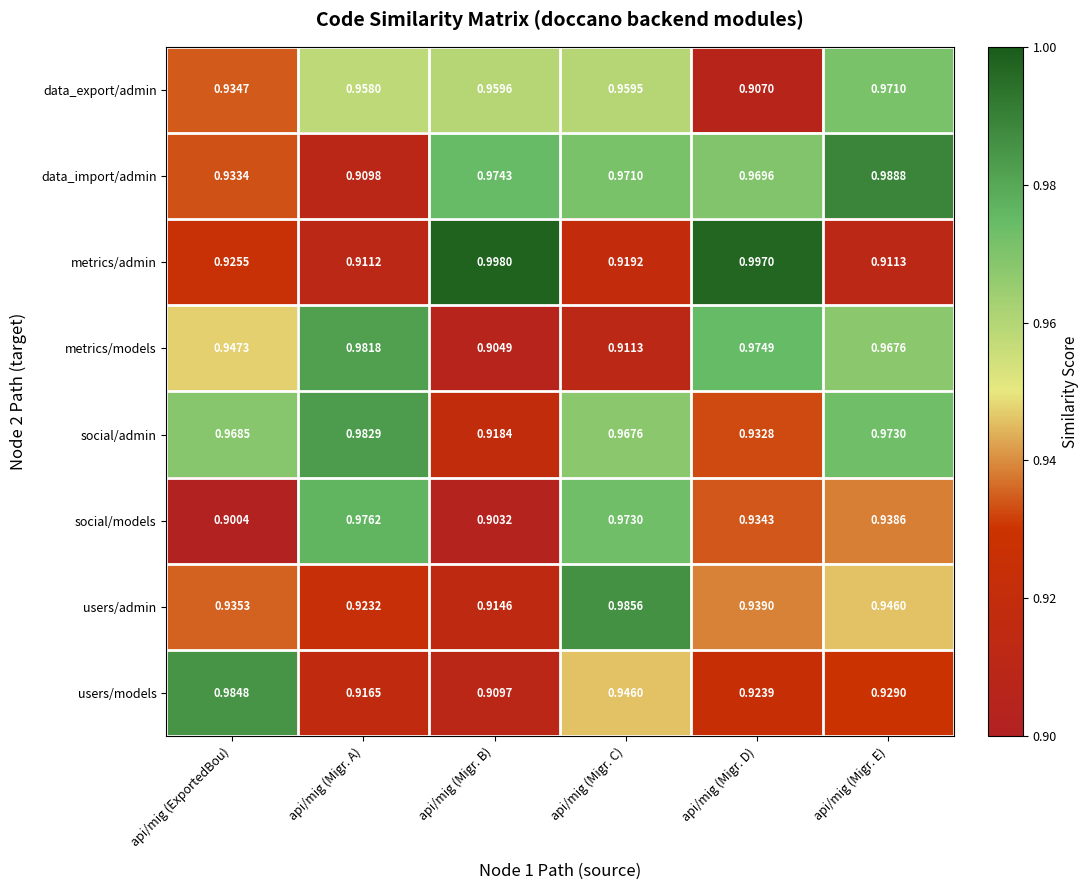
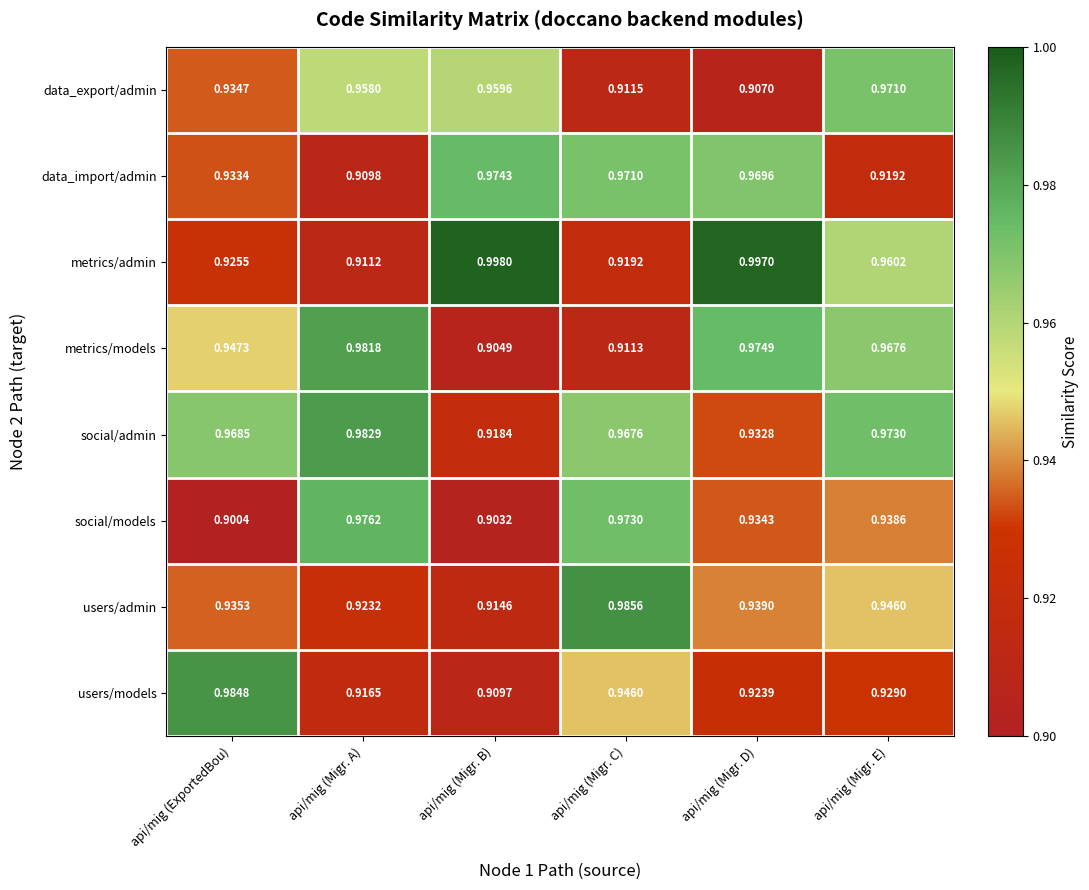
data_export/admin, api/mig (Migr. C): 0.9595 -> 0.9115
data_import/admin, api/mig (Migr. E): 0.9888 -> 0.9192
metrics/admin, api/mig (Migr. E): 0.9113 -> 0.9602
